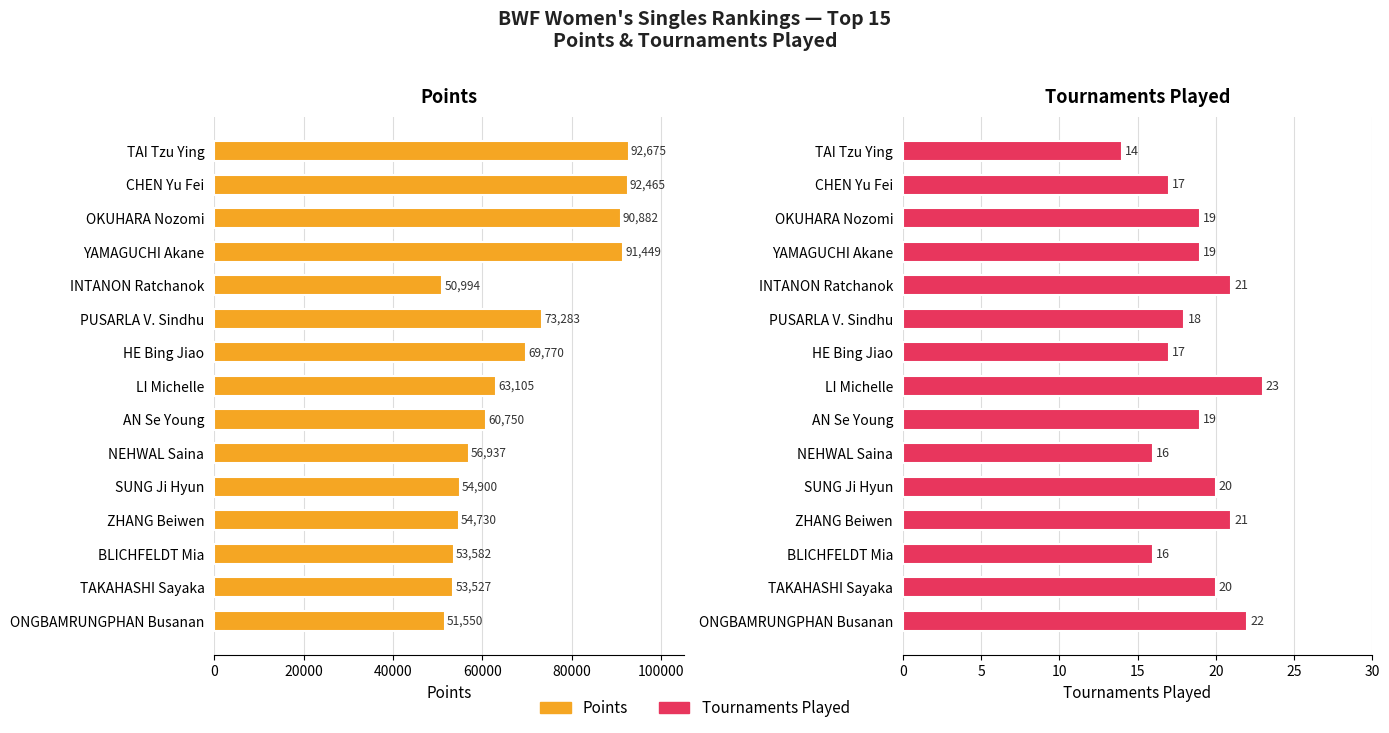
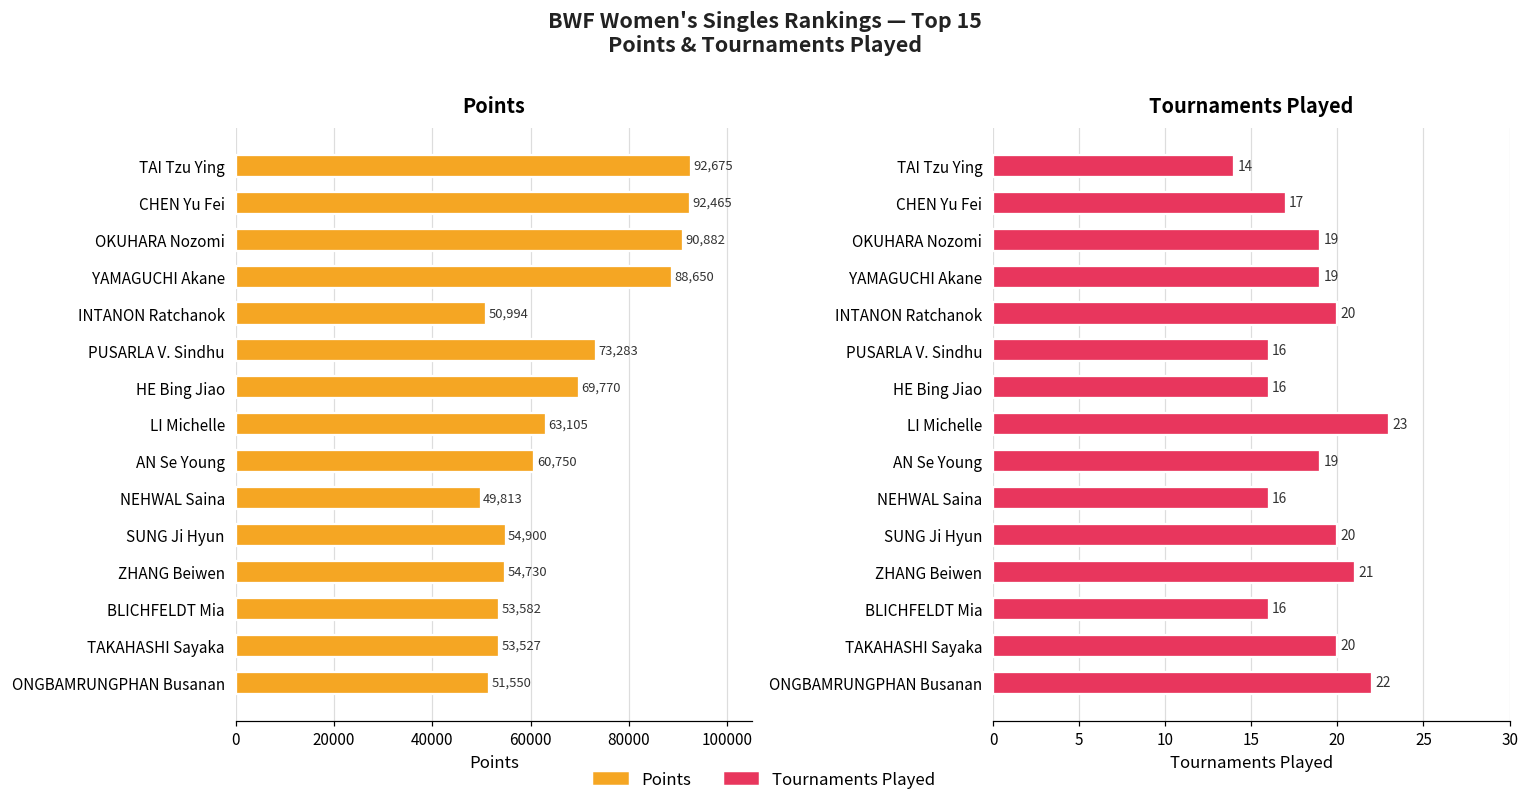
Points, YAMAGUCHI Akane: 91,449 -> 88,650
Points, NEHWAL Saina: 56,937 -> 49,813
Tournaments Played, INTANON Ratchanok: 21 -> 20
Tournaments Played, PUSARLA V. Sindhu: 18 -> 16
Tournaments Played, HE Bing Jiao: 17 -> 16
